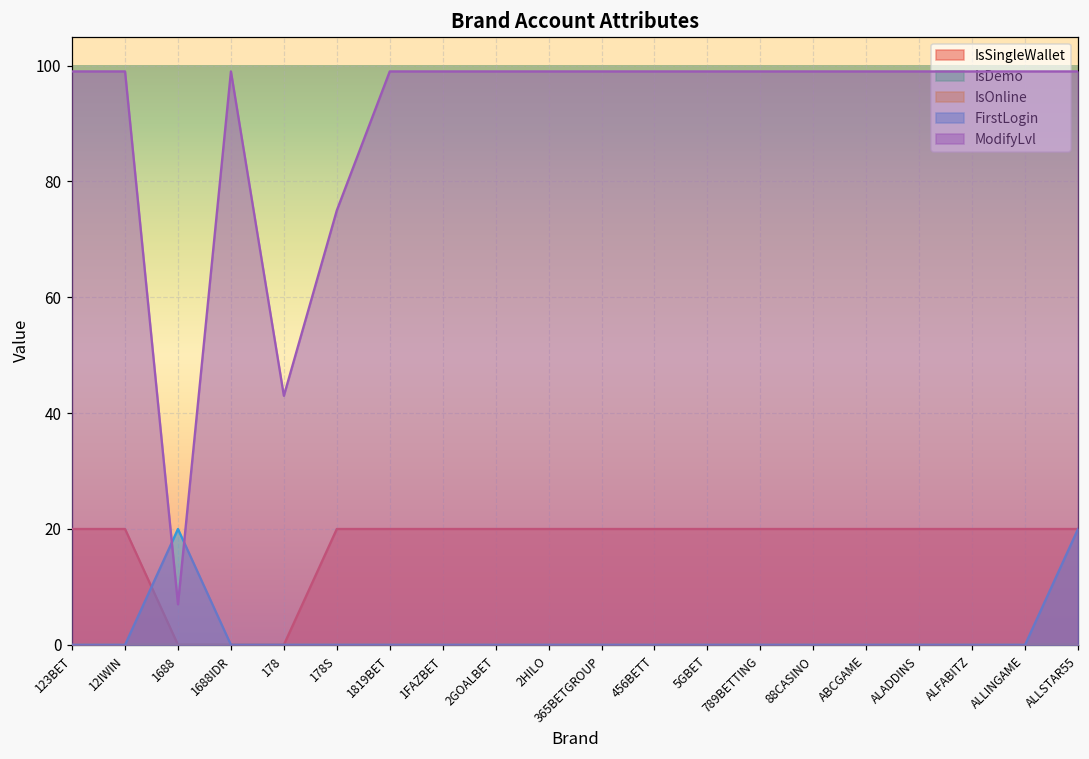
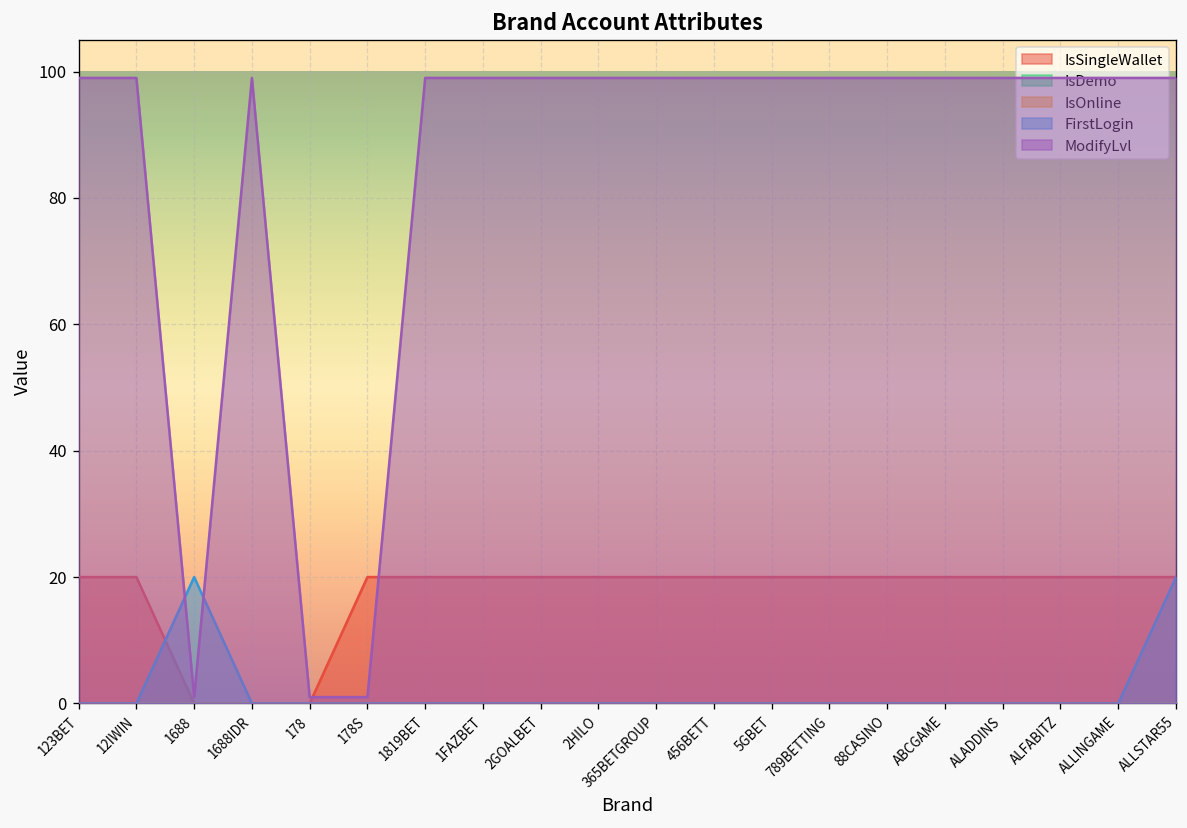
ModifyLvl, 1688: 7 -> 1
ModifyLvl, 178: 43 -> 1
ModifyLvl, 178S: 75 -> 1
